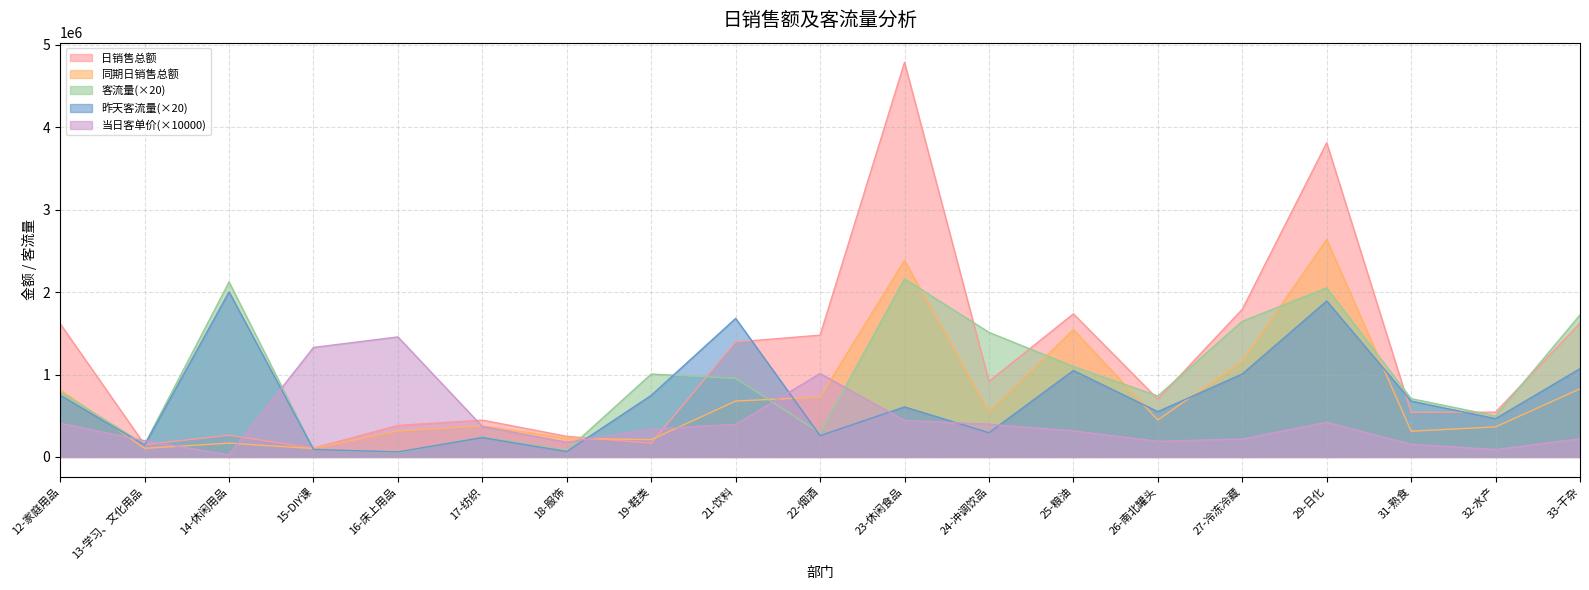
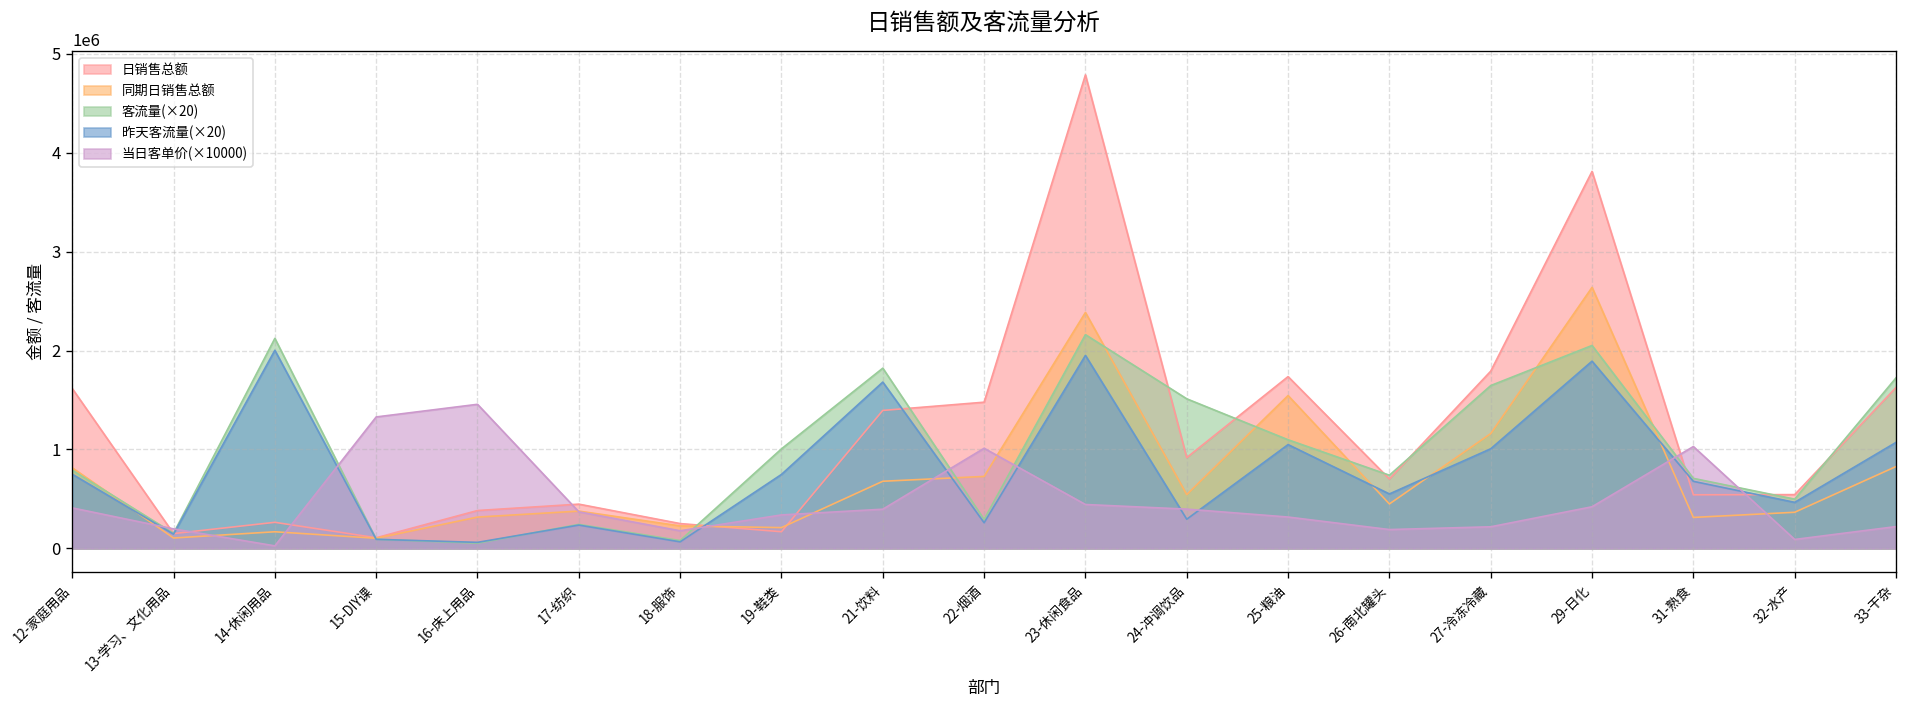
客流量(×20), 21-饮料: 1000000 -> 1800000
昨天客流量(×20), 23-休闲食品: 600000 -> 2000000
当日客单价(×10000), 31-熟食: 200000 -> 1000000
